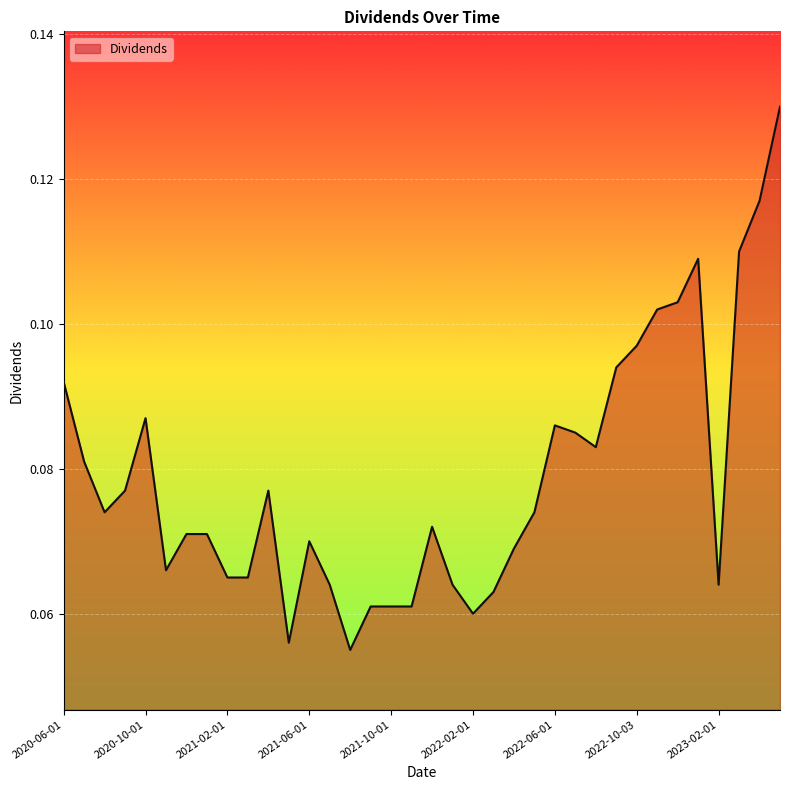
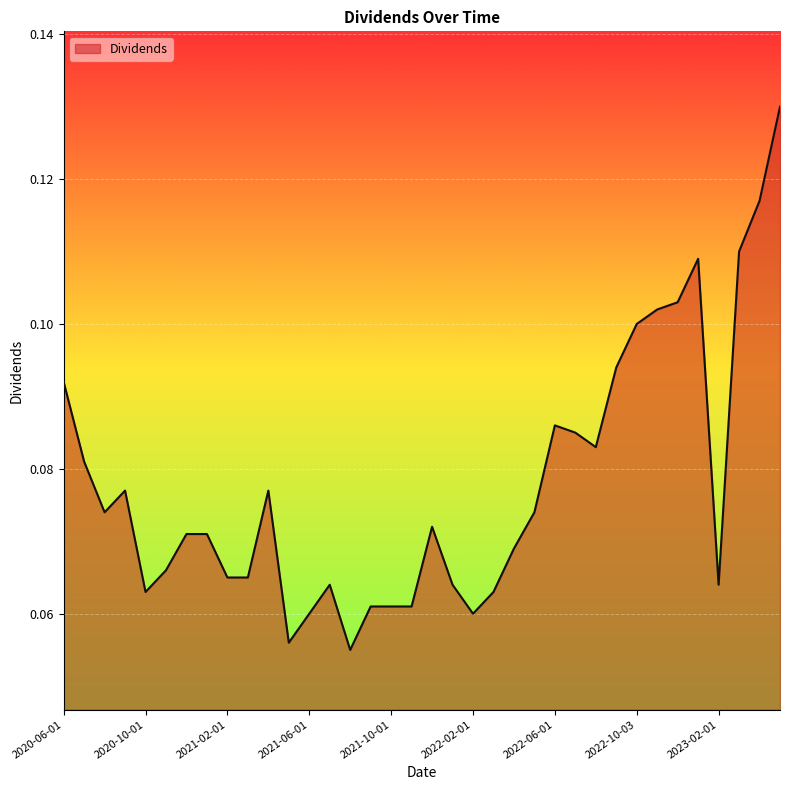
2020-10-01: 0.087 -> 0.063
2021-06-01: 0.07 -> 0.06
2022-10-03: 0.097 -> 0.100
